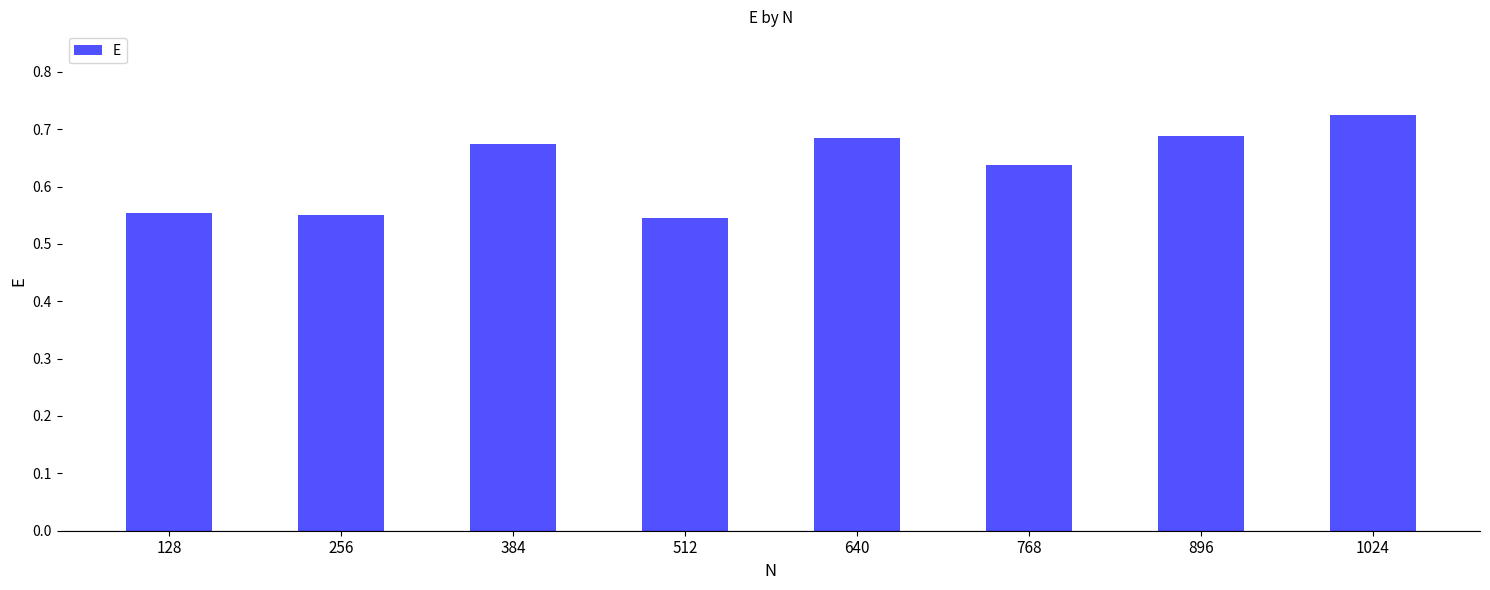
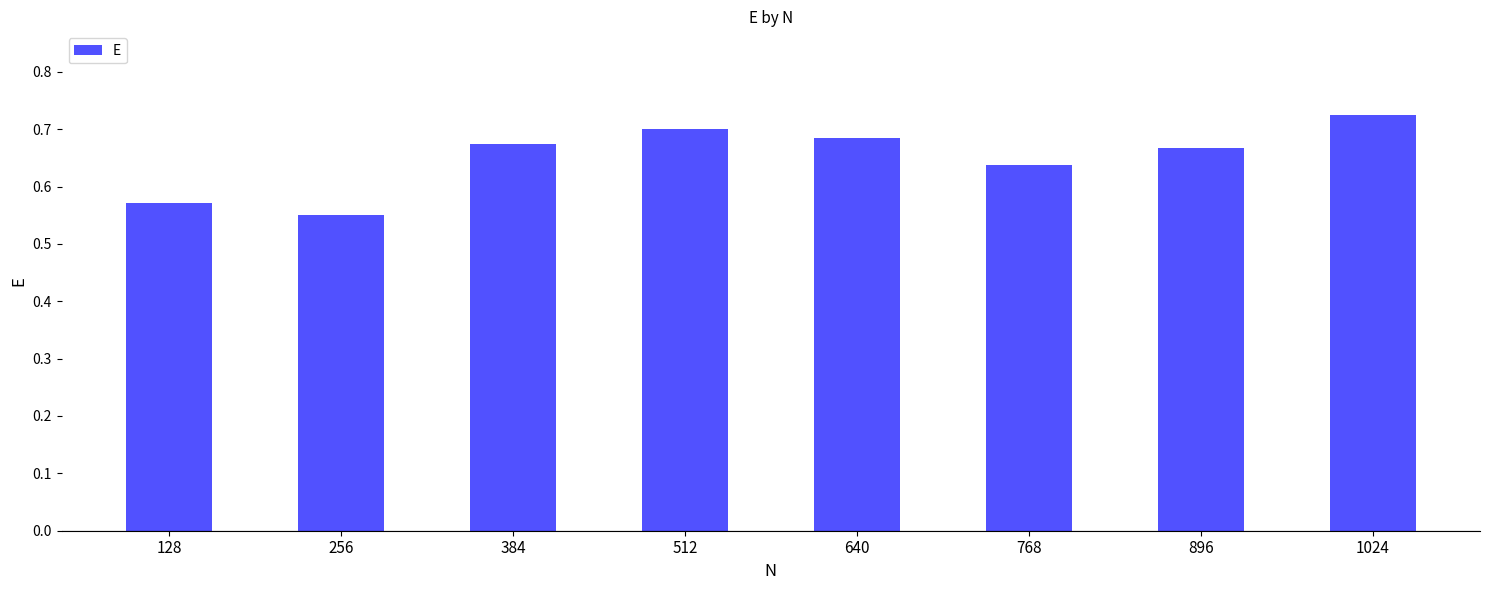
128: 0.55 -> 0.57
512: 0.54 -> 0.70
896: 0.69 -> 0.67
